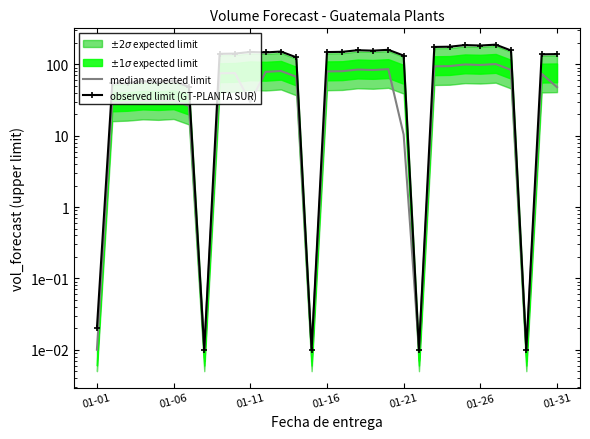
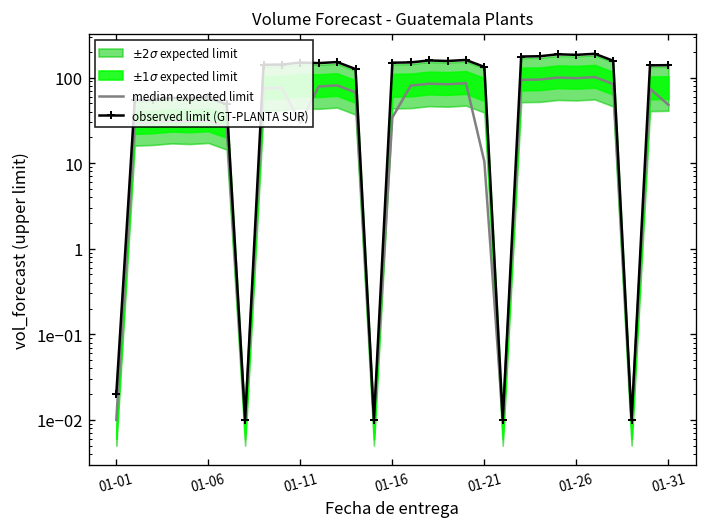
median expected limit, 01-16: 80 -> 30
